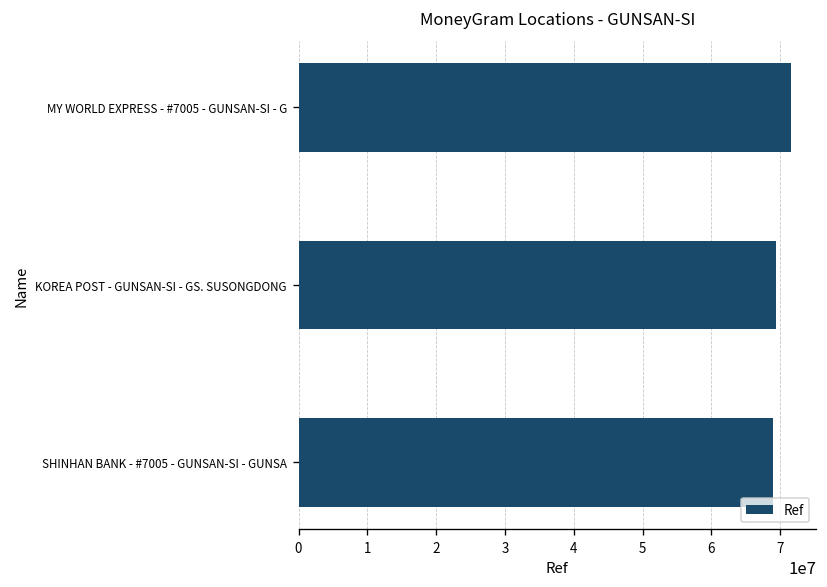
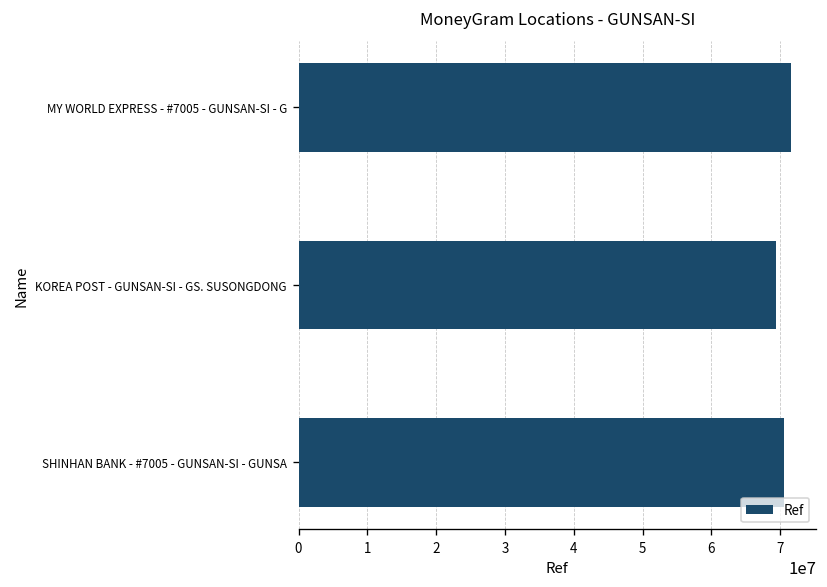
SHINHAN BANK - #7005 - GUNSAN-SI - GUNSA: 69000000 -> 71000000
